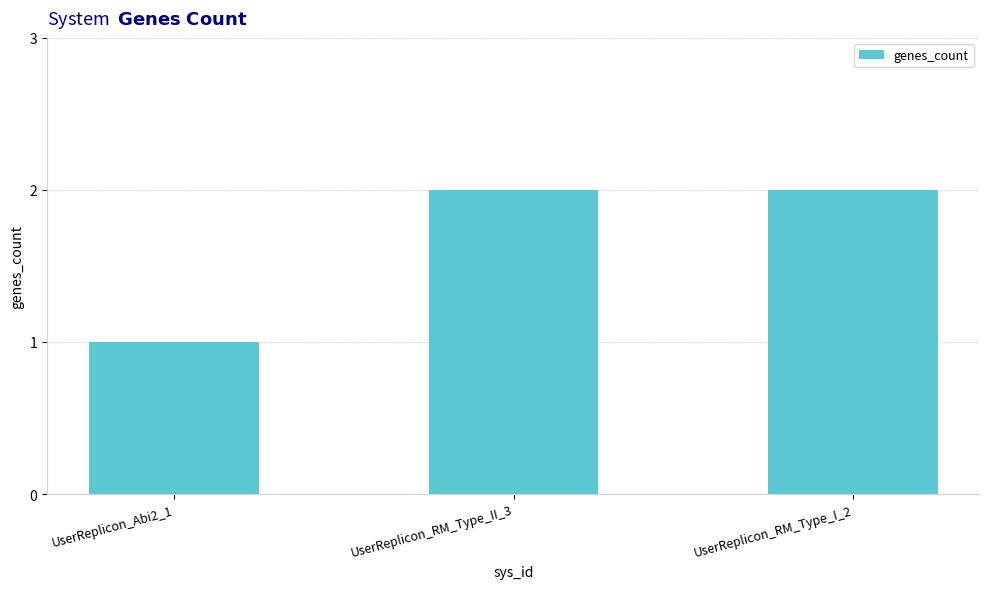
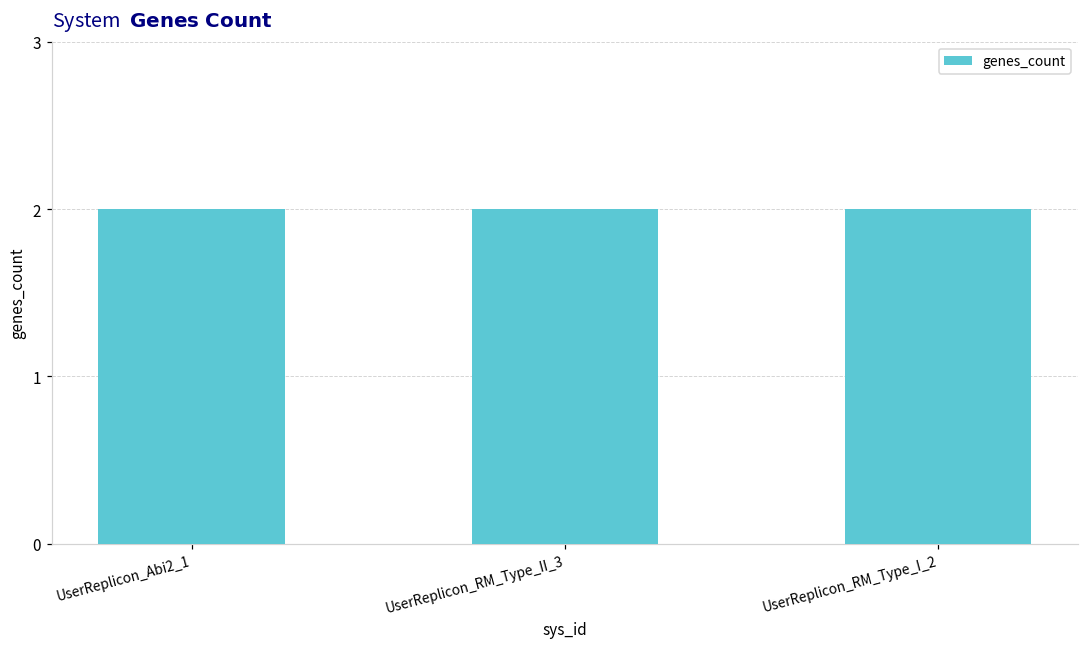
UserReplicon_Abi2_1: 1 -> 2
